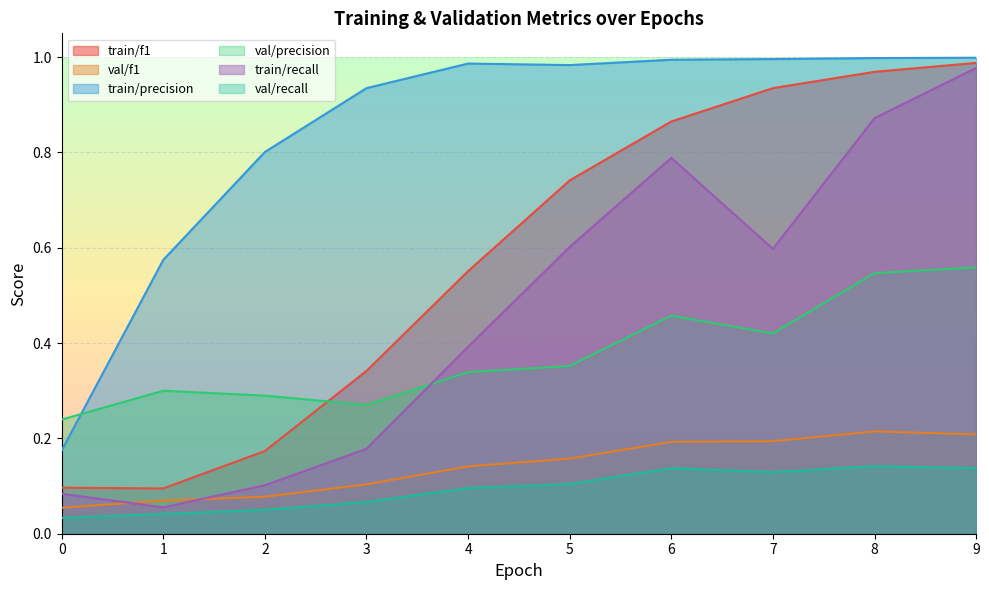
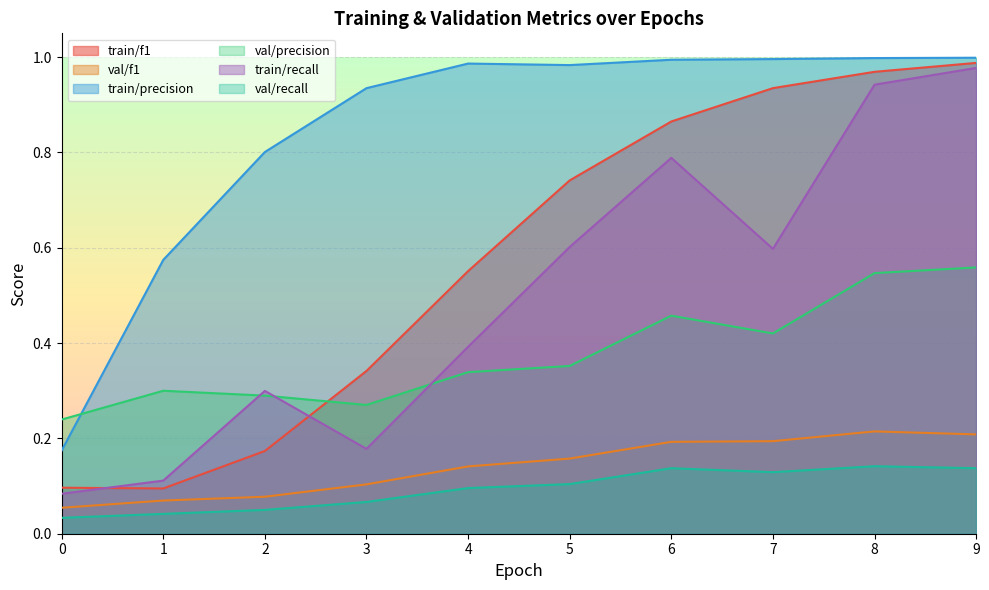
train/recall, 1: 0.06 -> 0.11
train/recall, 2: 0.10 -> 0.30
train/recall, 8: 0.87 -> 0.94
